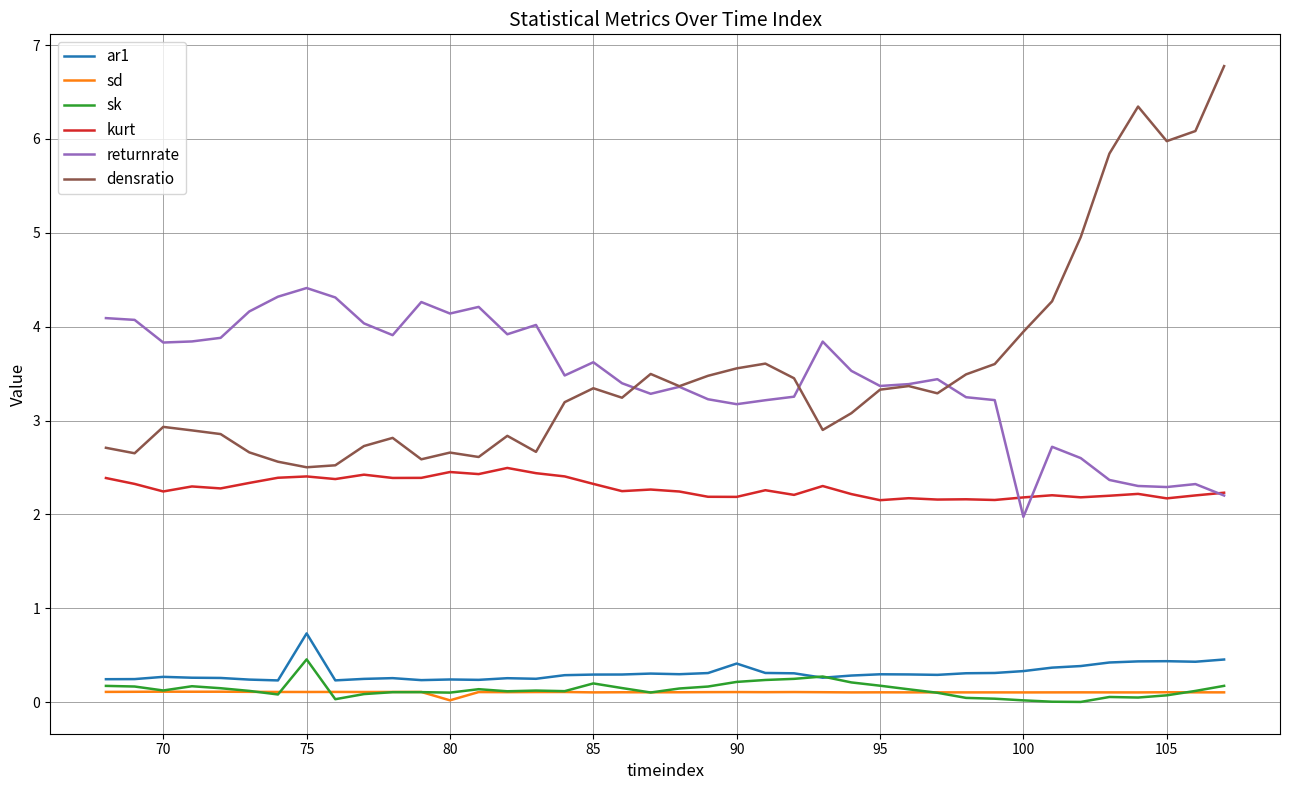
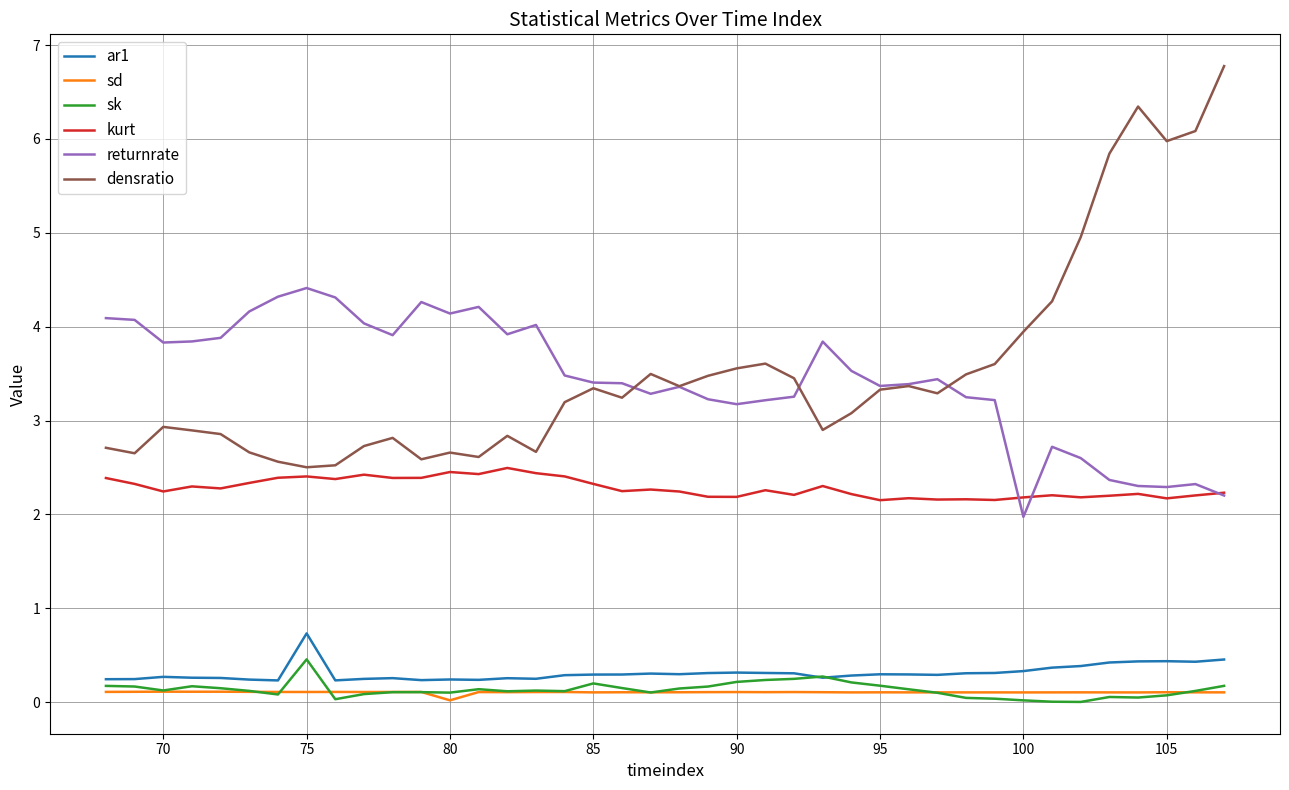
returnrate, 85: 3.6 -> 3.4
ar1, 90: 0.4 -> 0.3
